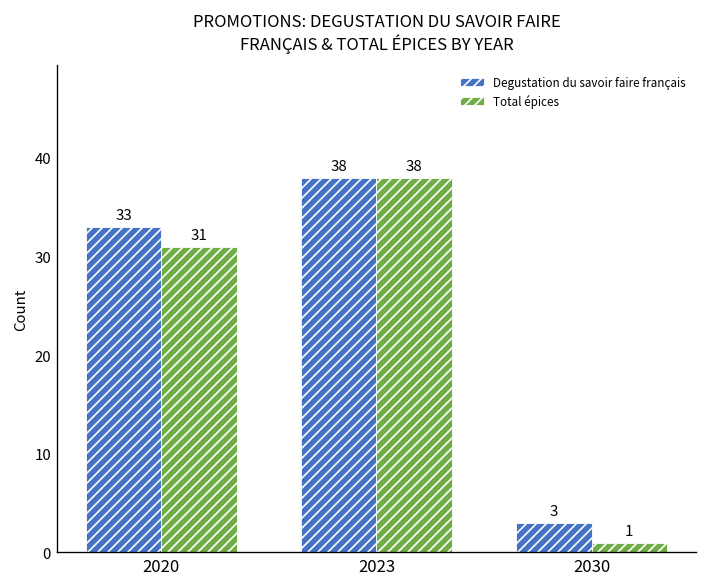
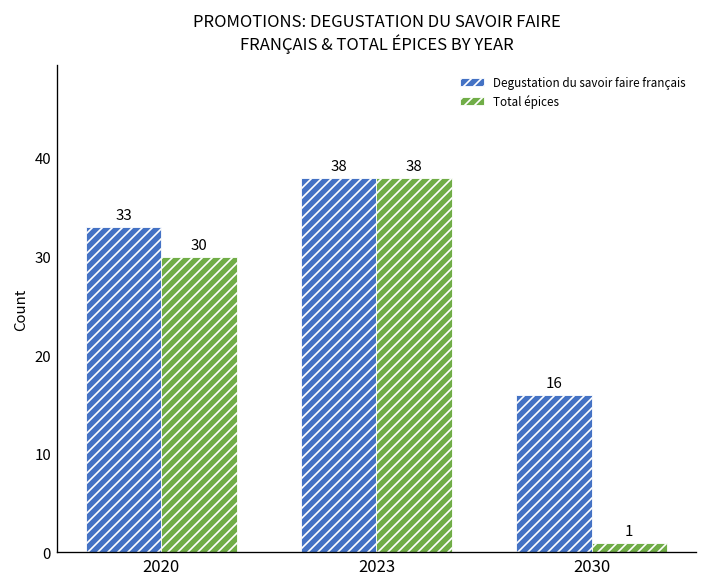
Total épices, 2020: 31 -> 30
Degustation du savoir faire français, 2030: 3 -> 16
